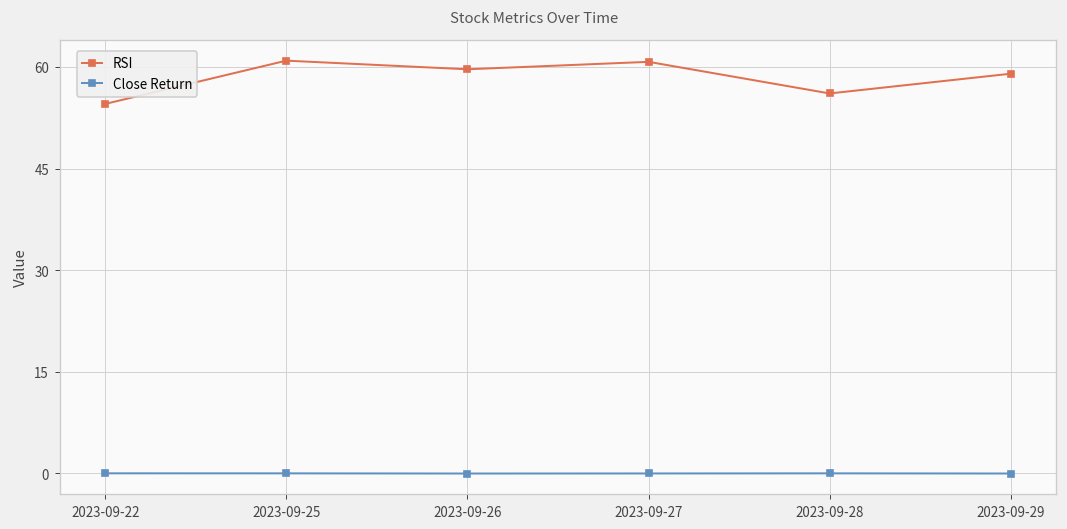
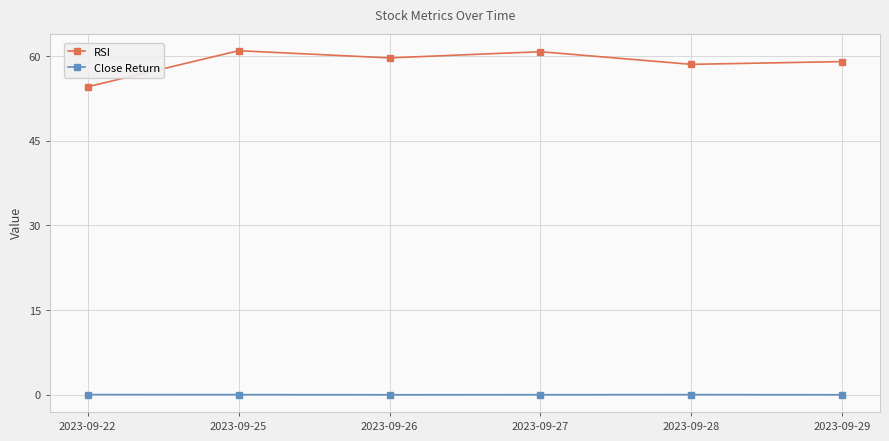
RSI, 2023-09-28: 56 -> 59
